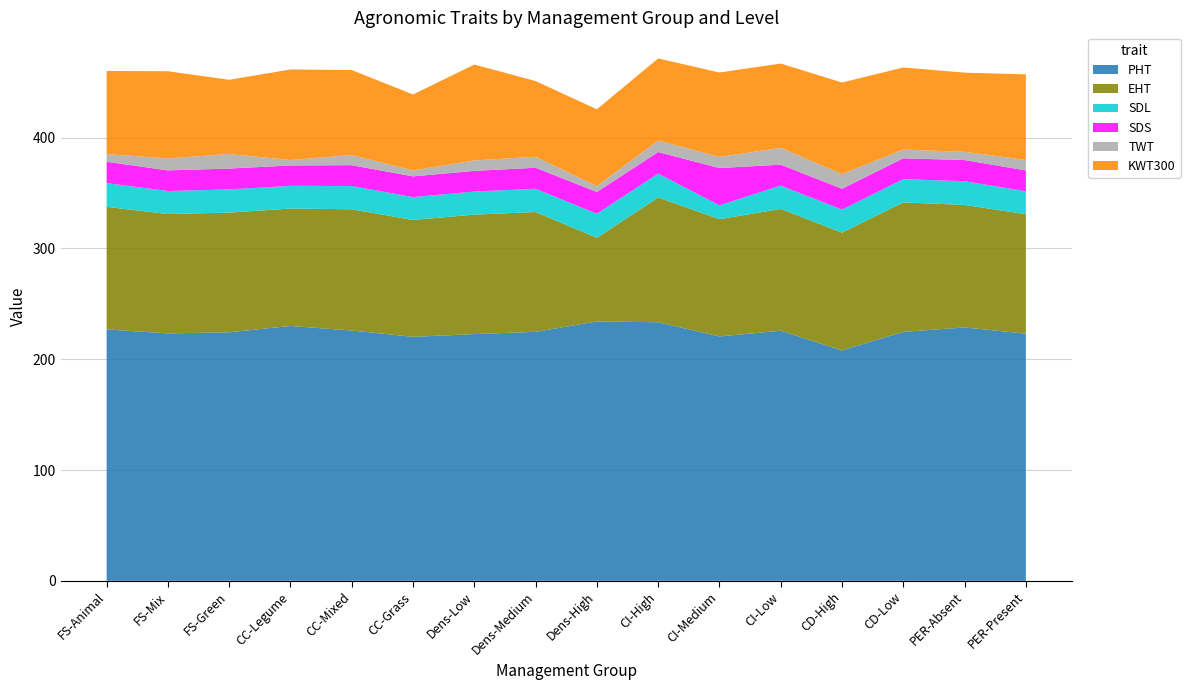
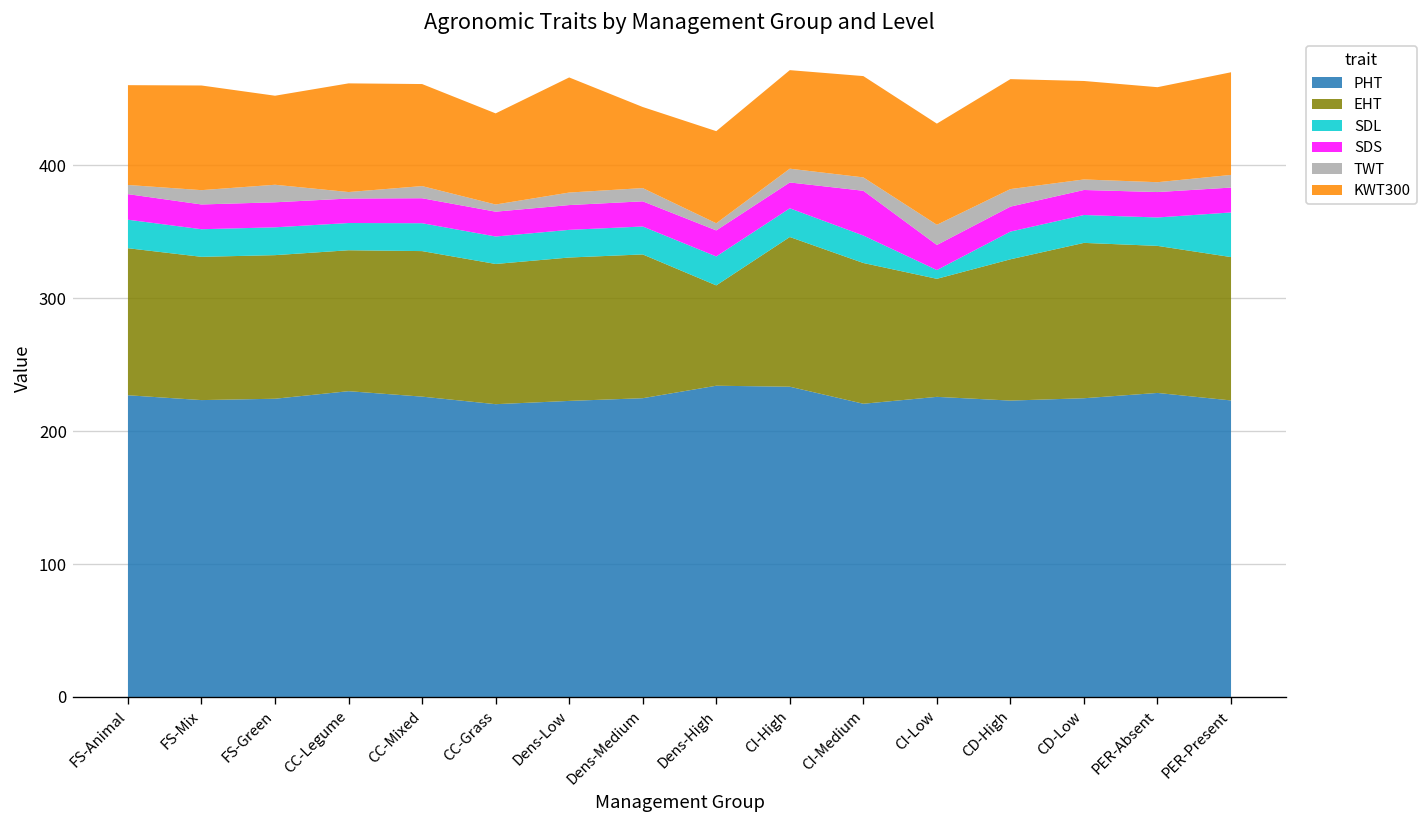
KWT300, Dens-Medium: 68 -> 61
SDL, CI-Medium: 12 -> 21
EHT, CI-Low: 110 -> 89
SDL, CI-Low: 21 -> 7
PHT, CD-High: 208 -> 223
SDL, PER-Present: 21 -> 34
